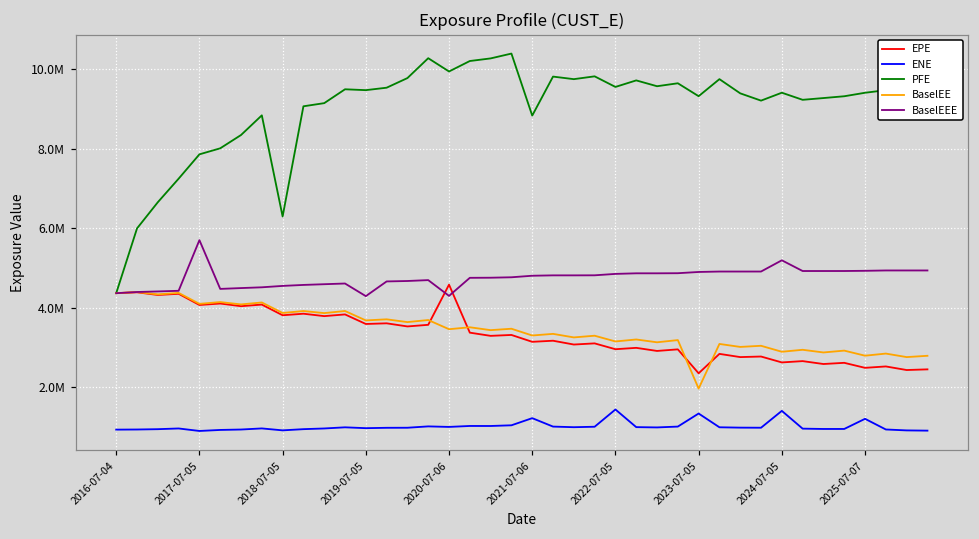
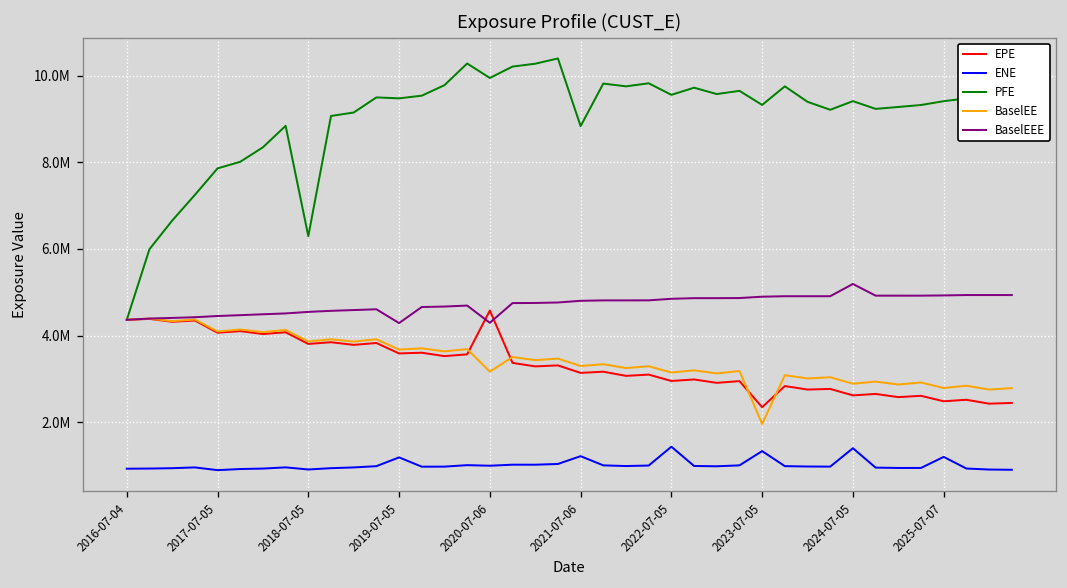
BaselEEE, 2017-07-05: 5700000 -> 4500000
ENE, 2019-07-05: 1000000 -> 1200000
BaselEE, 2020-07-06: 3500000 -> 3200000
